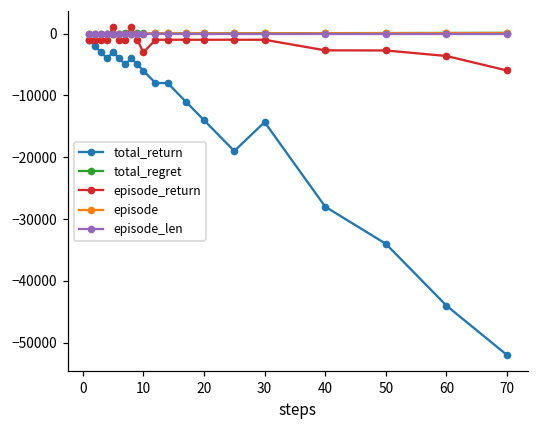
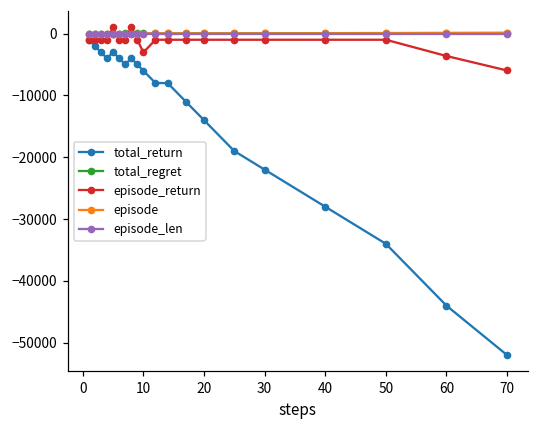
total_return, 30: -14000 -> -22000
episode_return, 40: -3000 -> -1000
episode_return, 50: -3000 -> -1000
